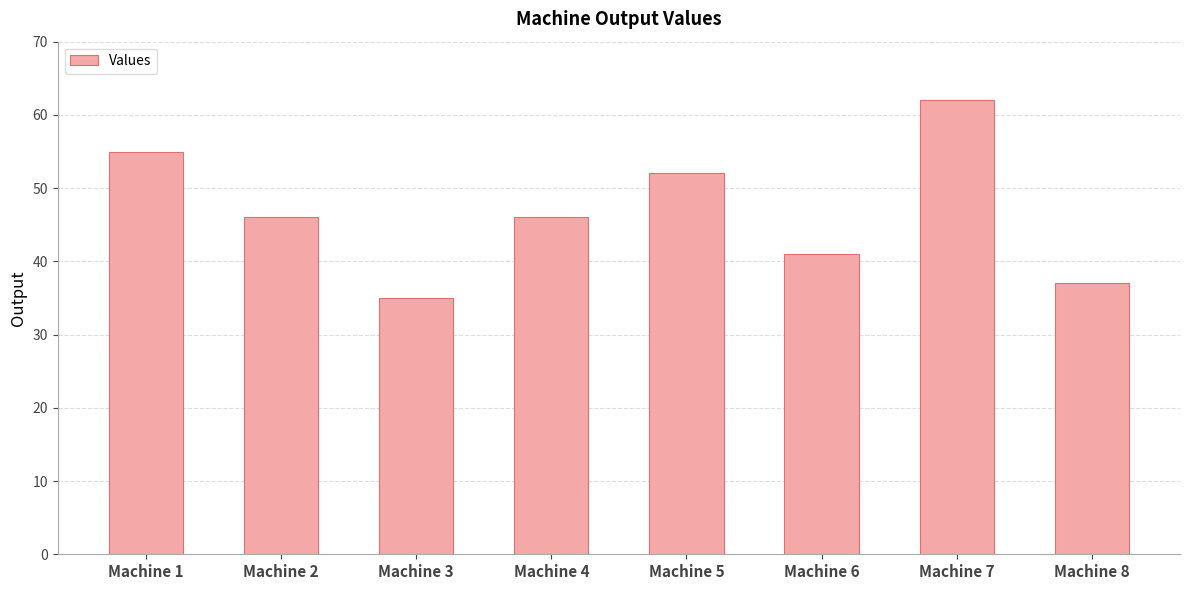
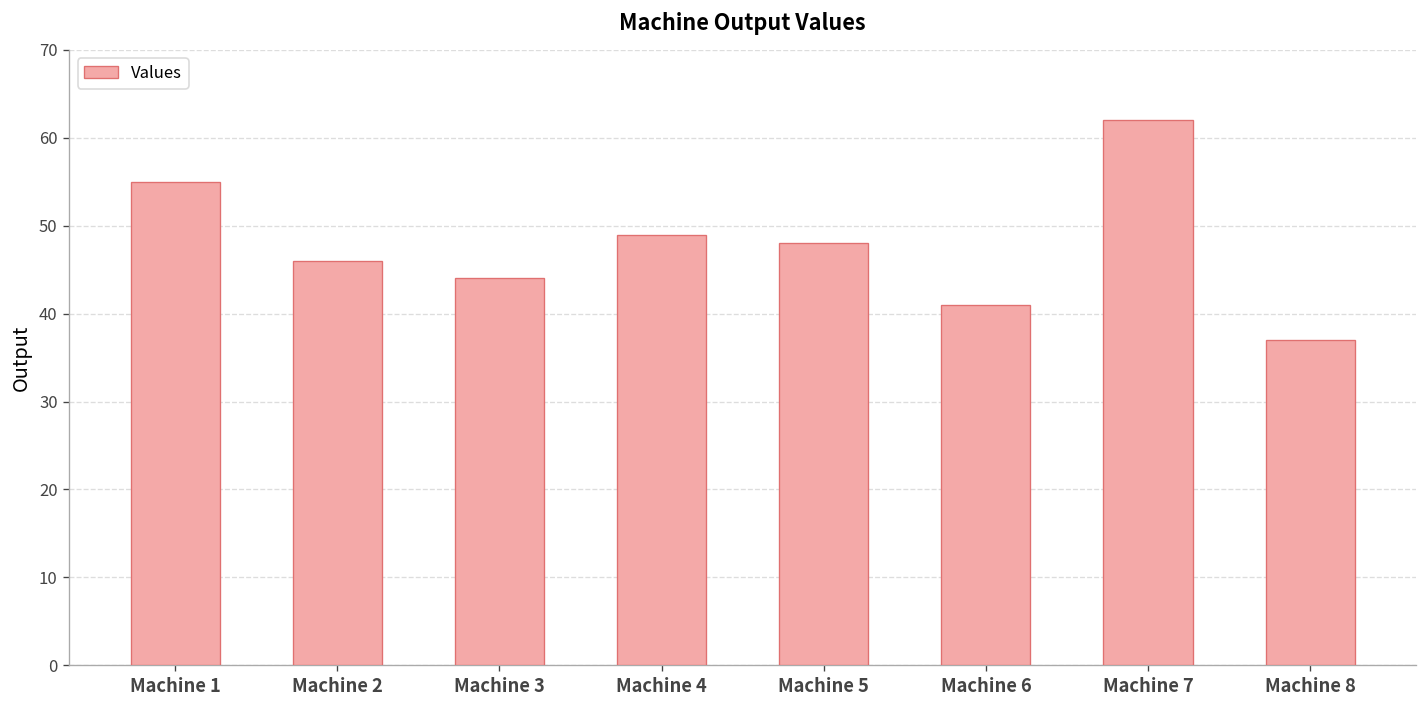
Machine 3: 35 -> 44
Machine 4: 46 -> 49
Machine 5: 52 -> 48
